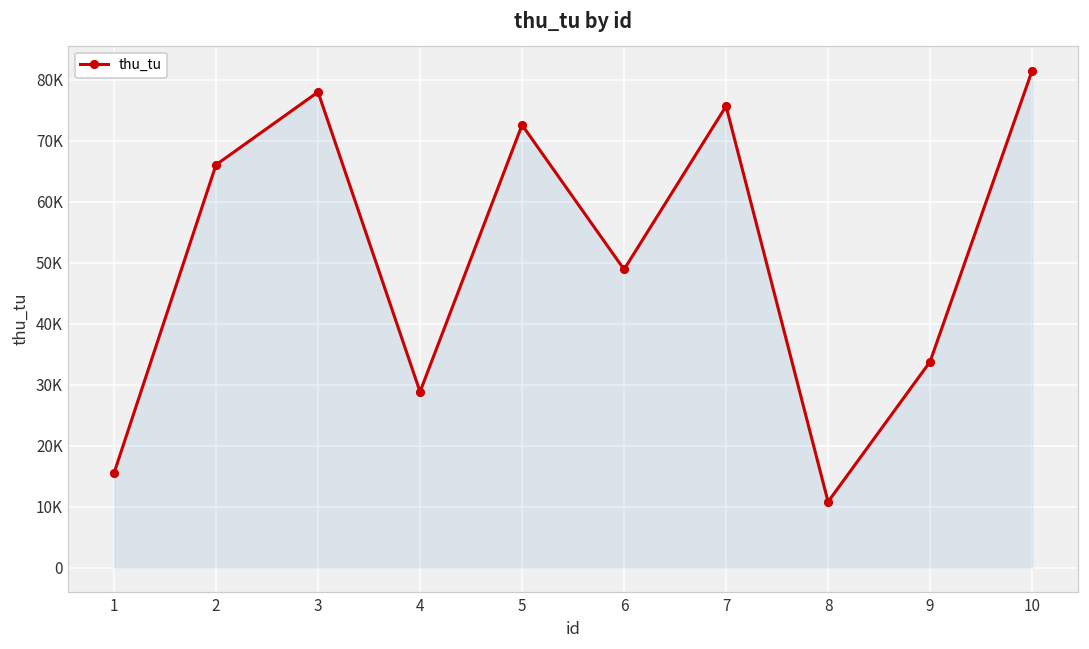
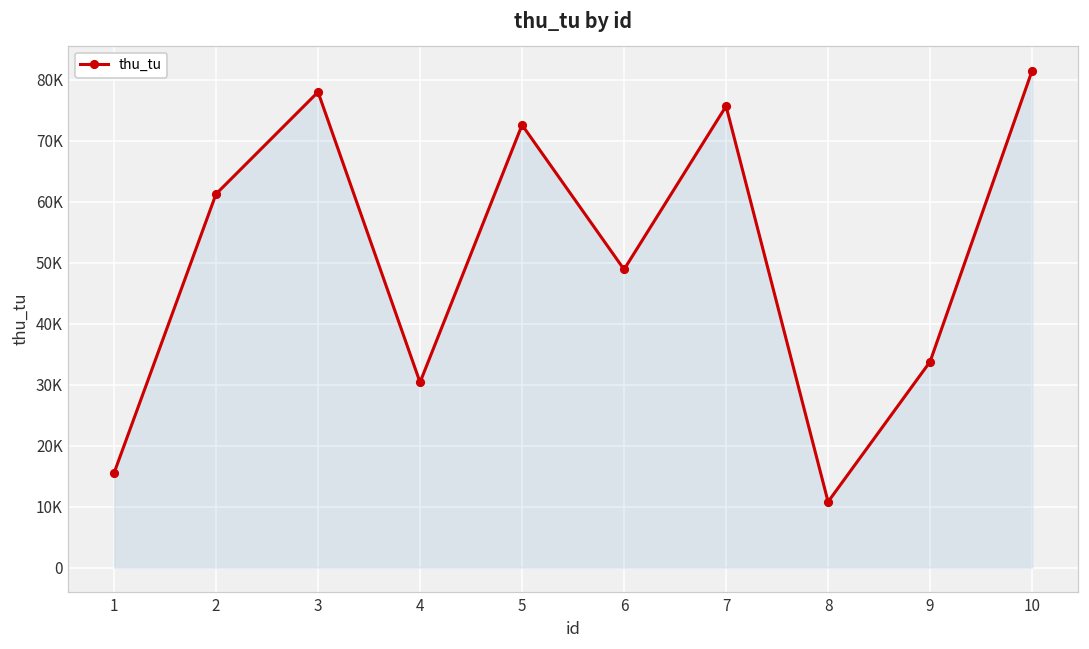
2: 66000 -> 61000
4: 29000 -> 30000
